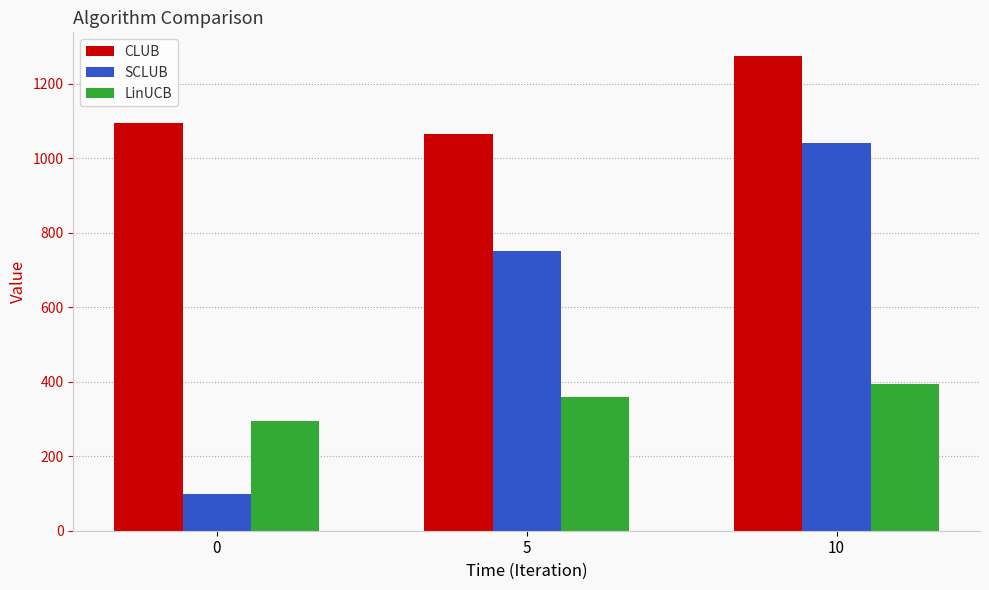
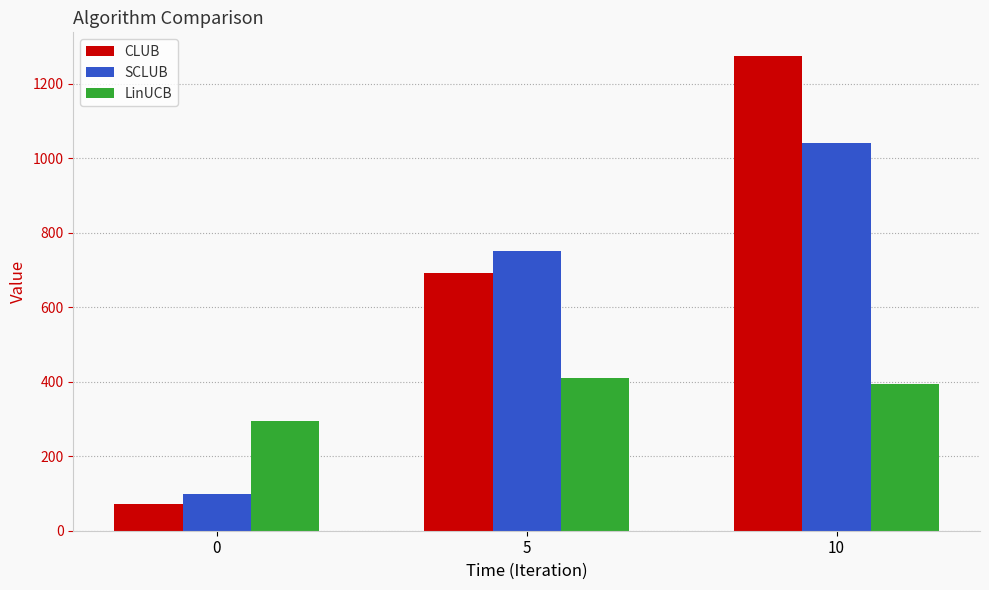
CLUB, 0: 1090 -> 70
CLUB, 5: 1060 -> 690
LinUCB, 5: 360 -> 410
